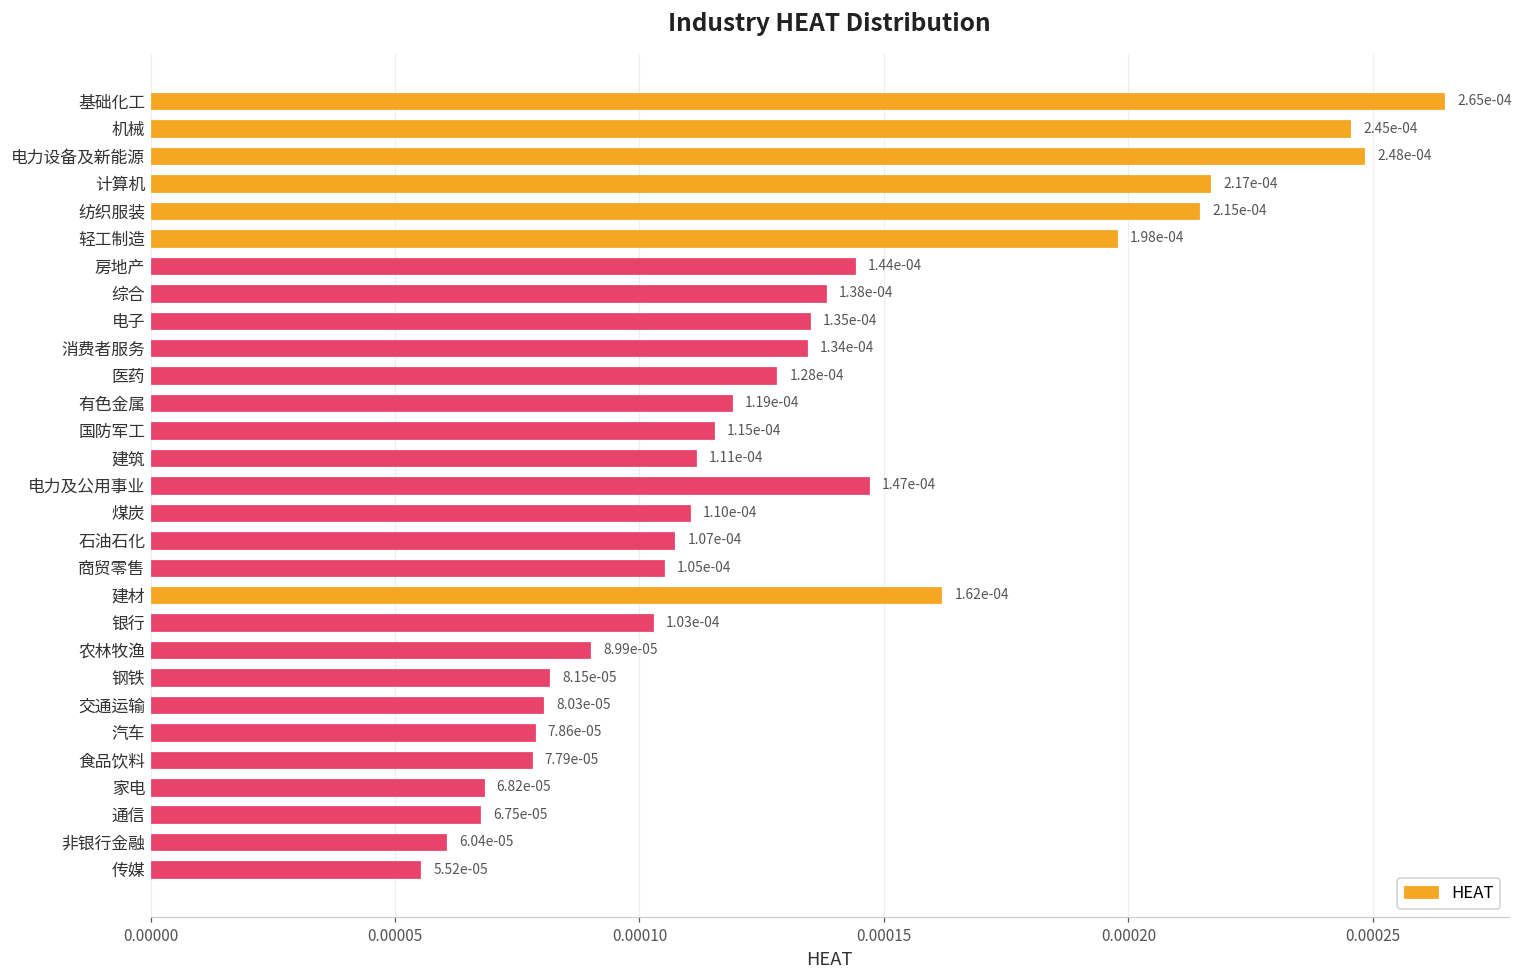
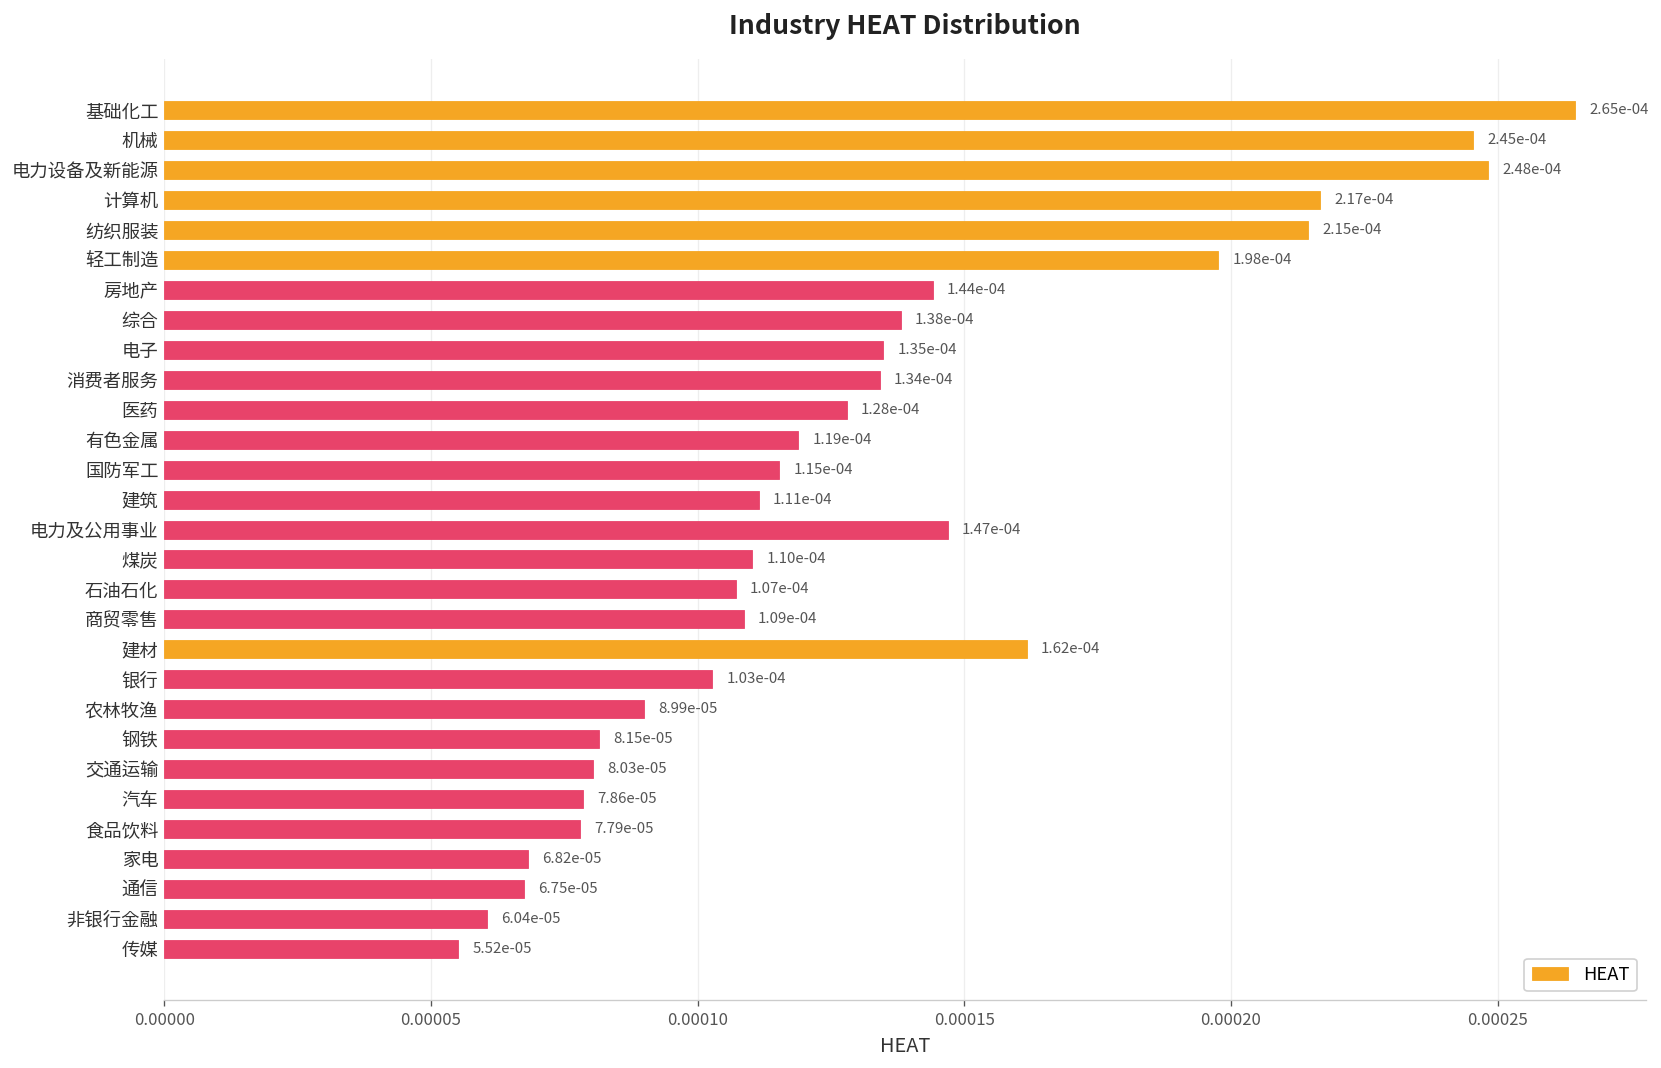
商贸零售: 1.05e-04 -> 1.09e-04
